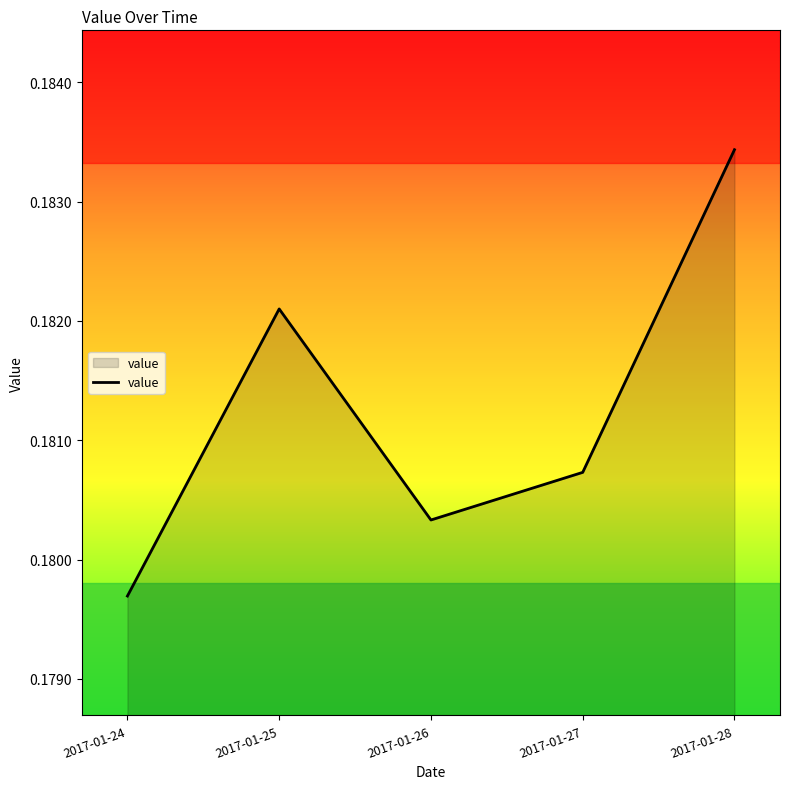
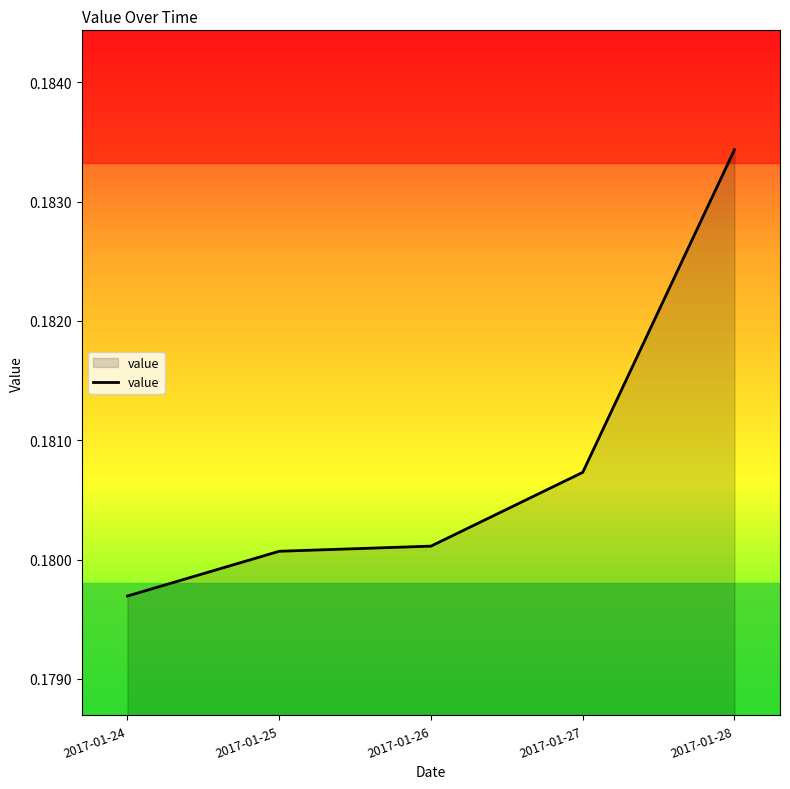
2017-01-25: 0.18210 -> 0.18007
2017-01-26: 0.18033 -> 0.18011
